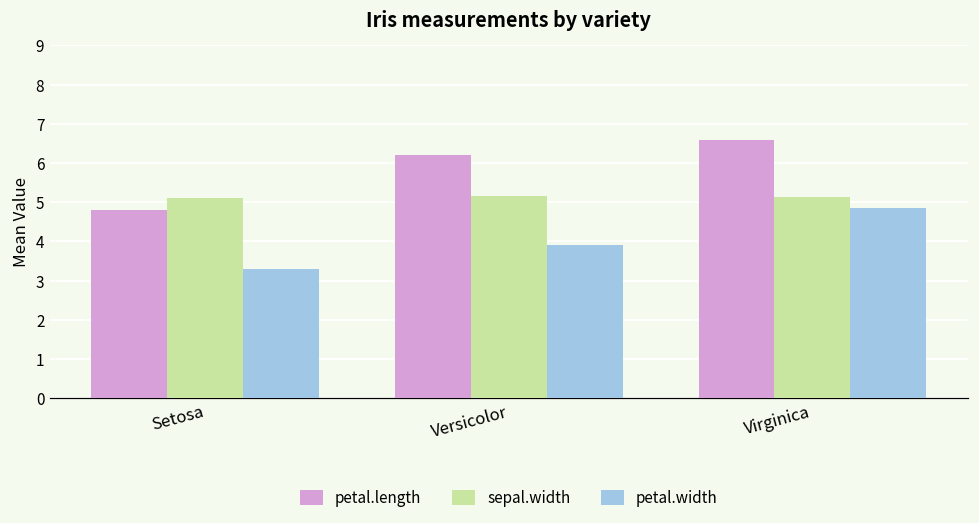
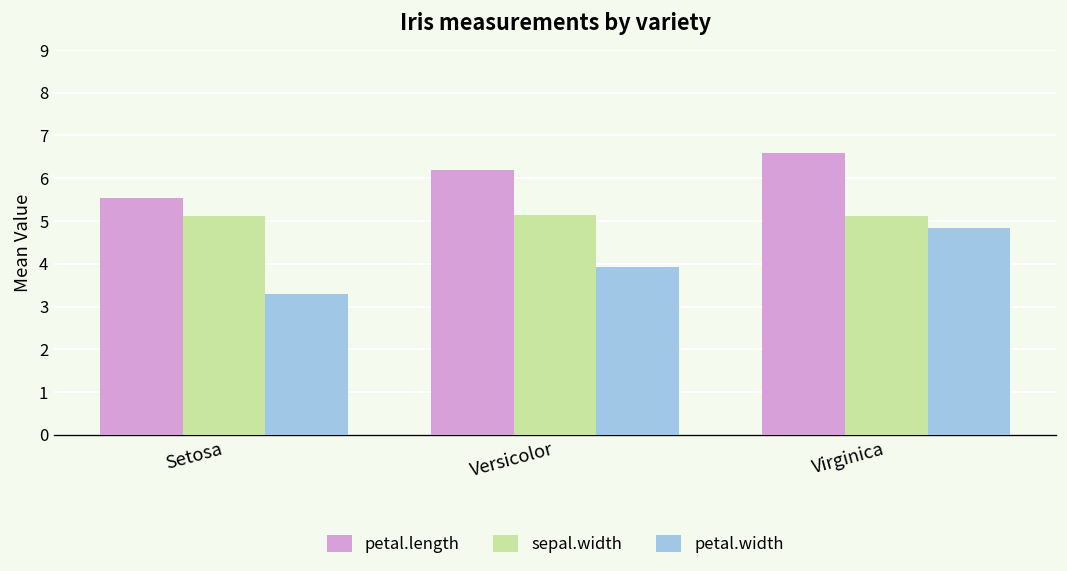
petal.length, Setosa: 4.8 -> 5.5
